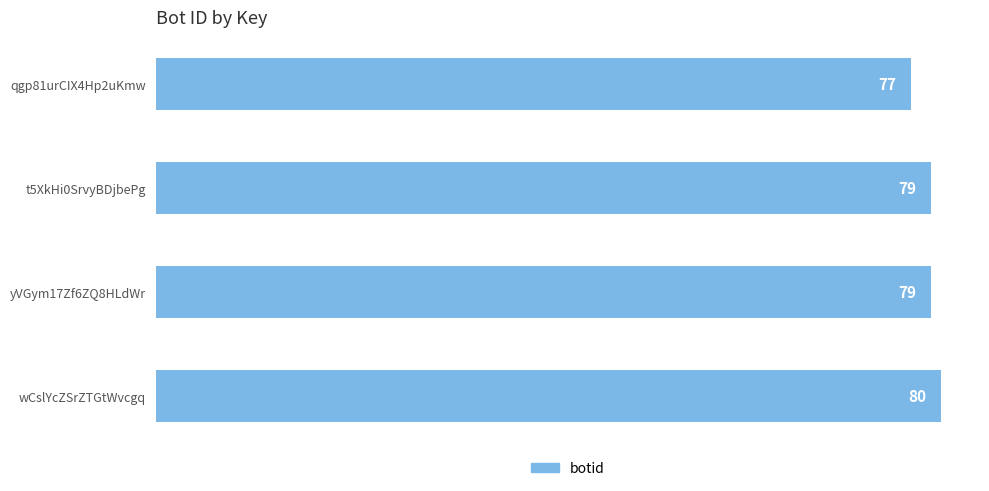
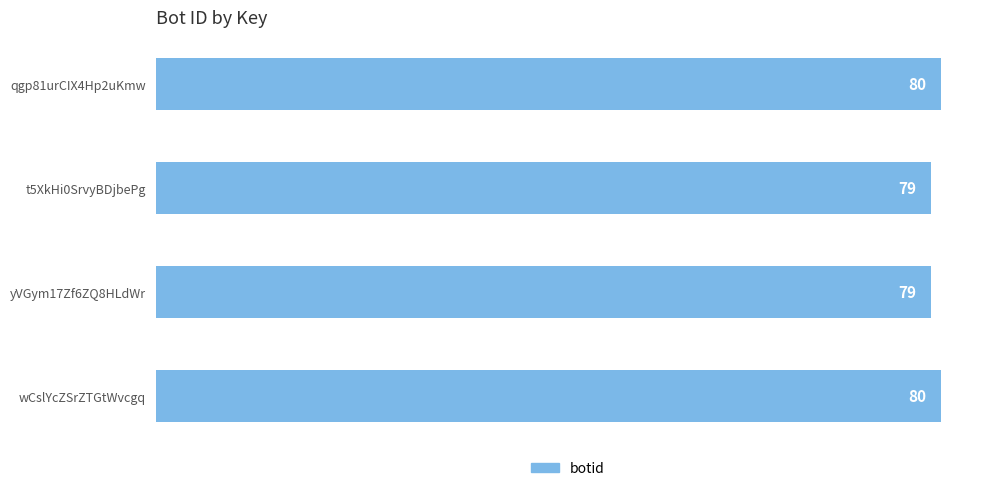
qgp81urCIX4Hp2uKmw: 77 -> 80
